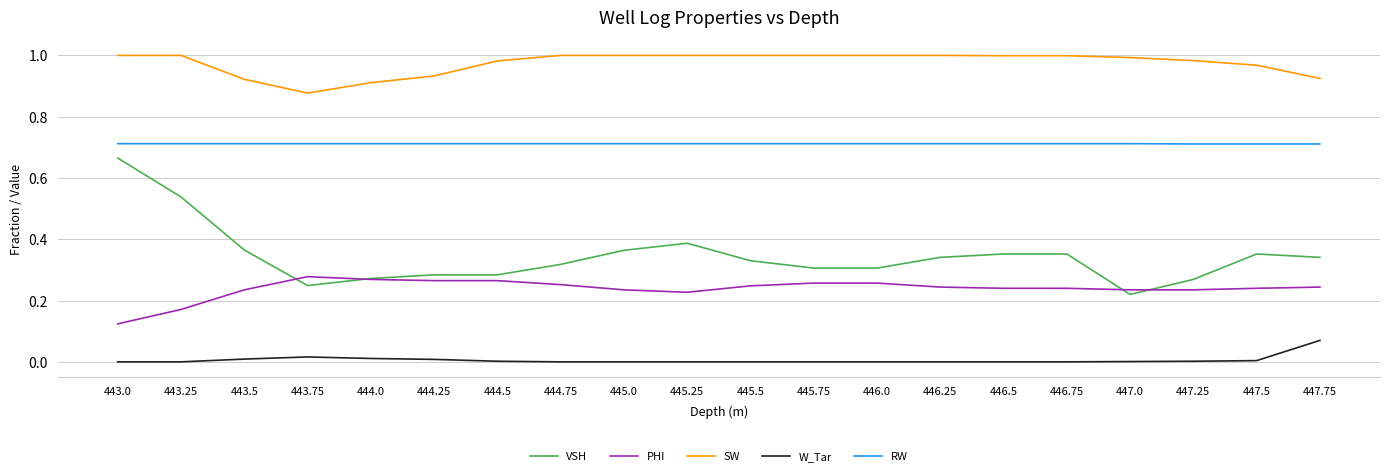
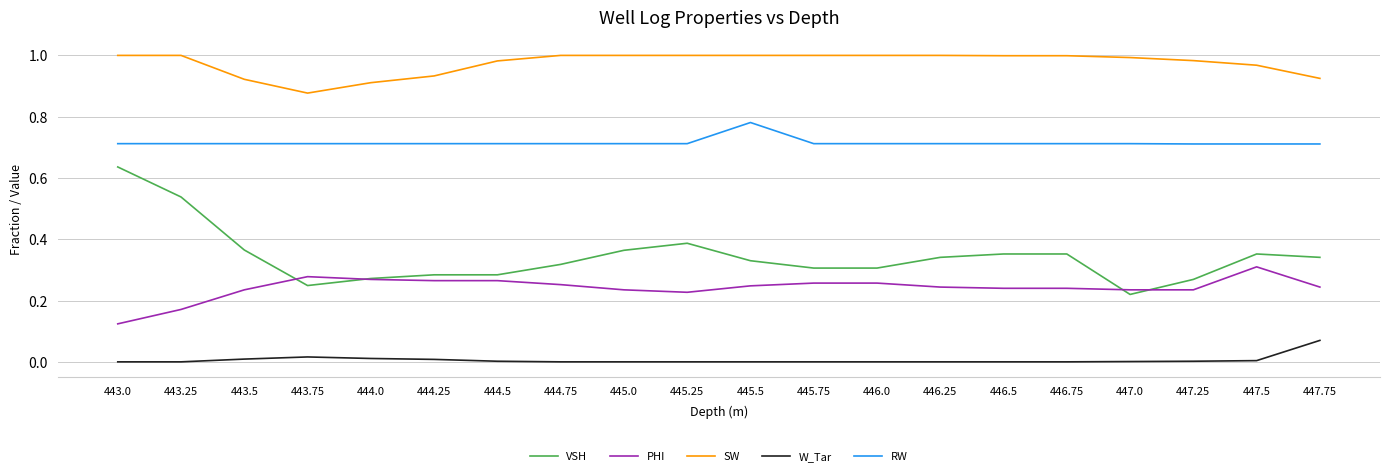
VSH, 443.0: 0.67 -> 0.64
RW, 445.5: 0.71 -> 0.78
PHI, 447.5: 0.24 -> 0.31
